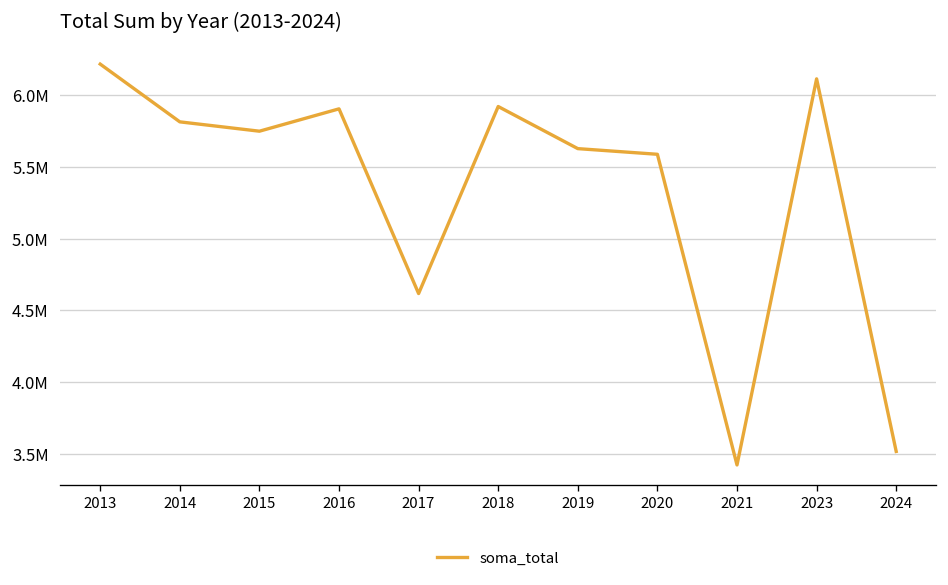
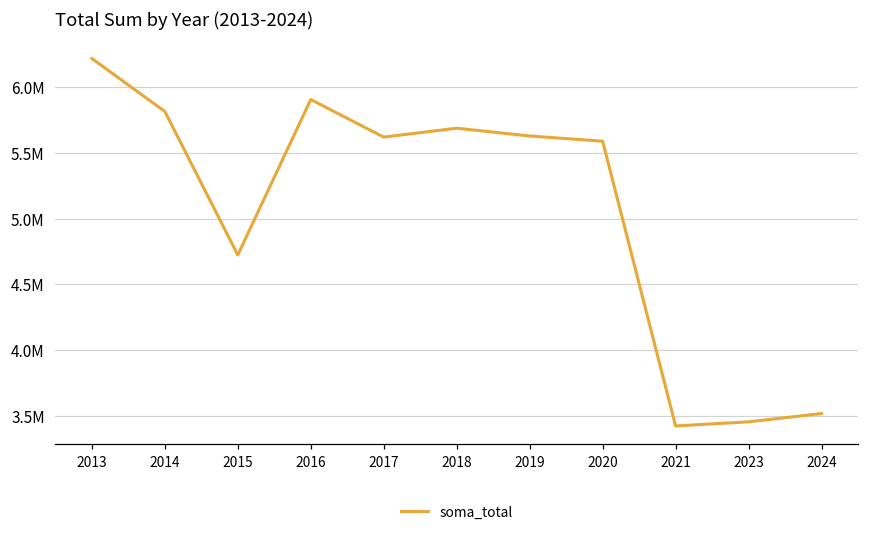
2015: 5750000 -> 4720000
2017: 4620000 -> 5620000
2018: 5920000 -> 5690000
2023: 6120000 -> 3450000
